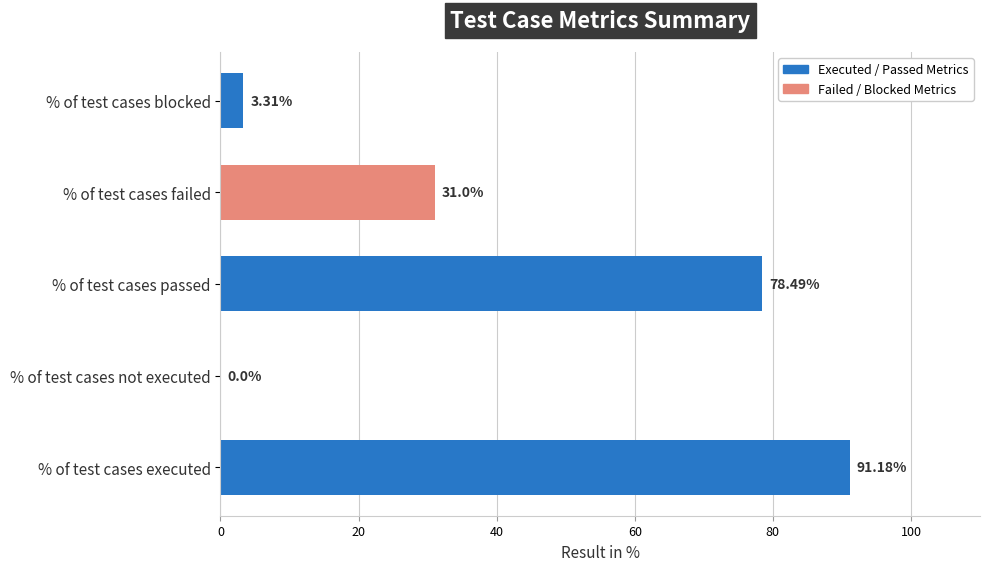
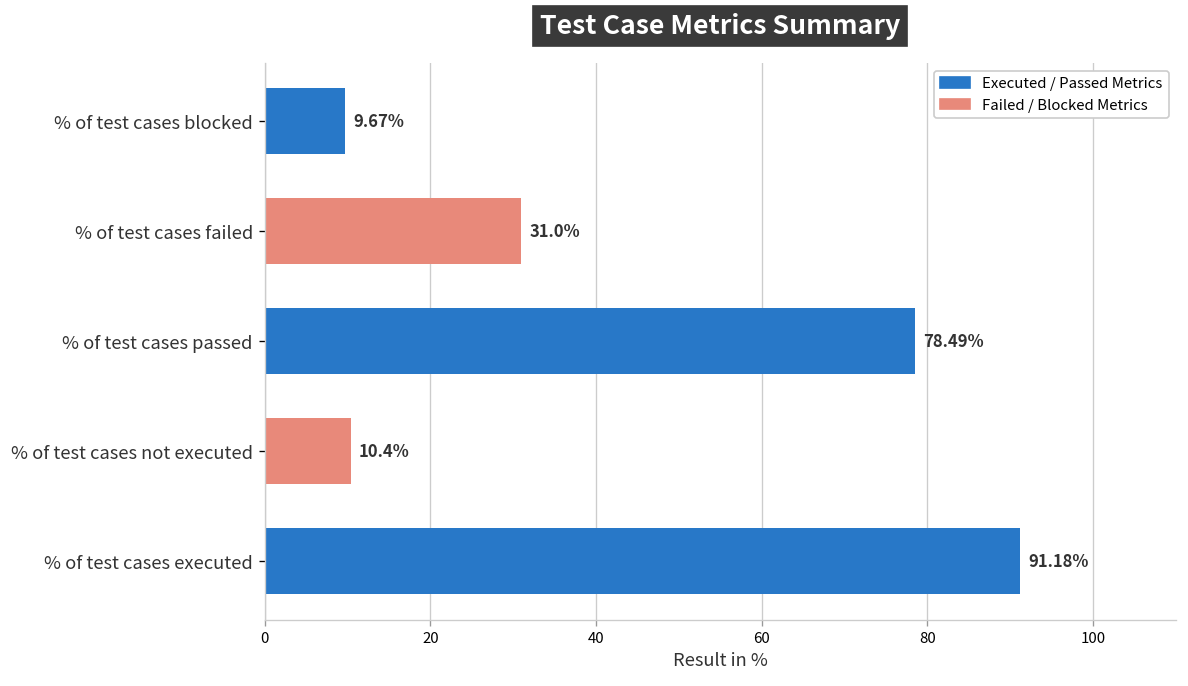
% of test cases blocked: 3.31% -> 9.67%
% of test cases not executed: 0.0% -> 10.4%
